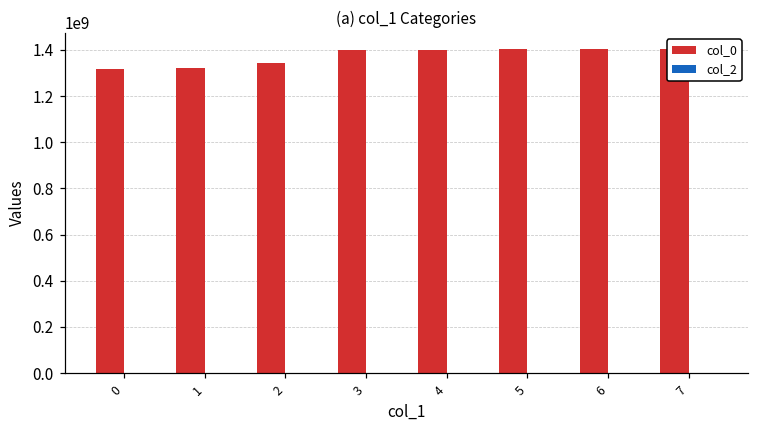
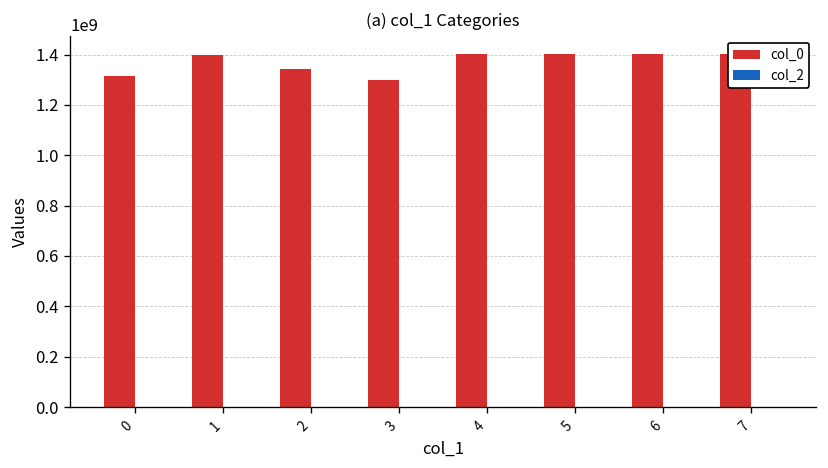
col_0, 1: 1320000000 -> 1400000000
col_0, 3: 1400000000 -> 1300000000
